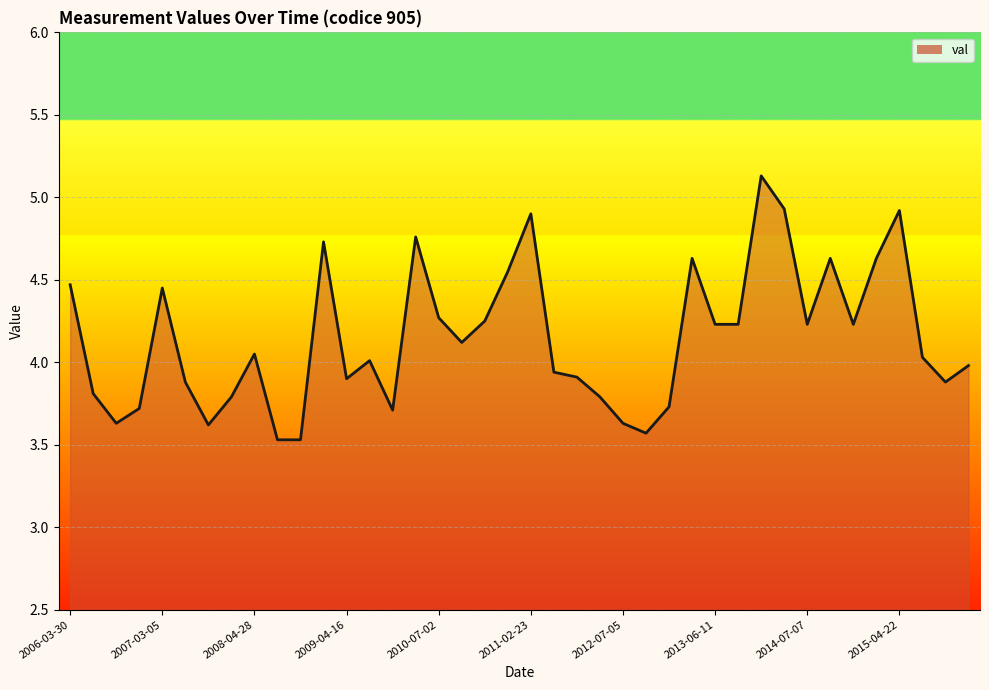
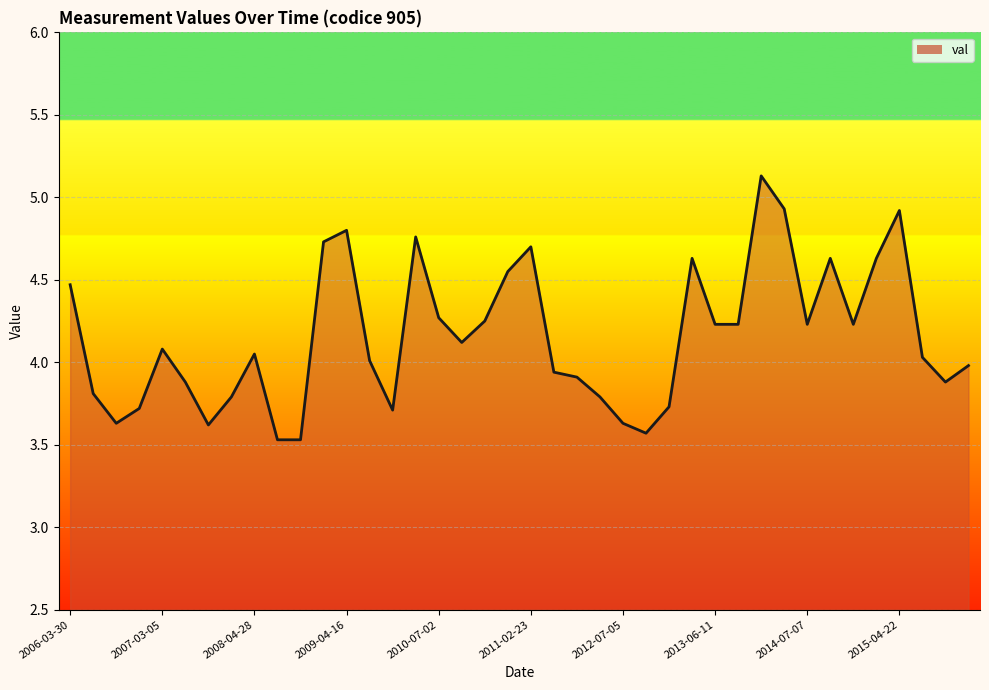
2007-03-05: 4.45 -> 4.08
2009-04-16: 3.9 -> 4.8
2011-02-23: 4.9 -> 4.7
